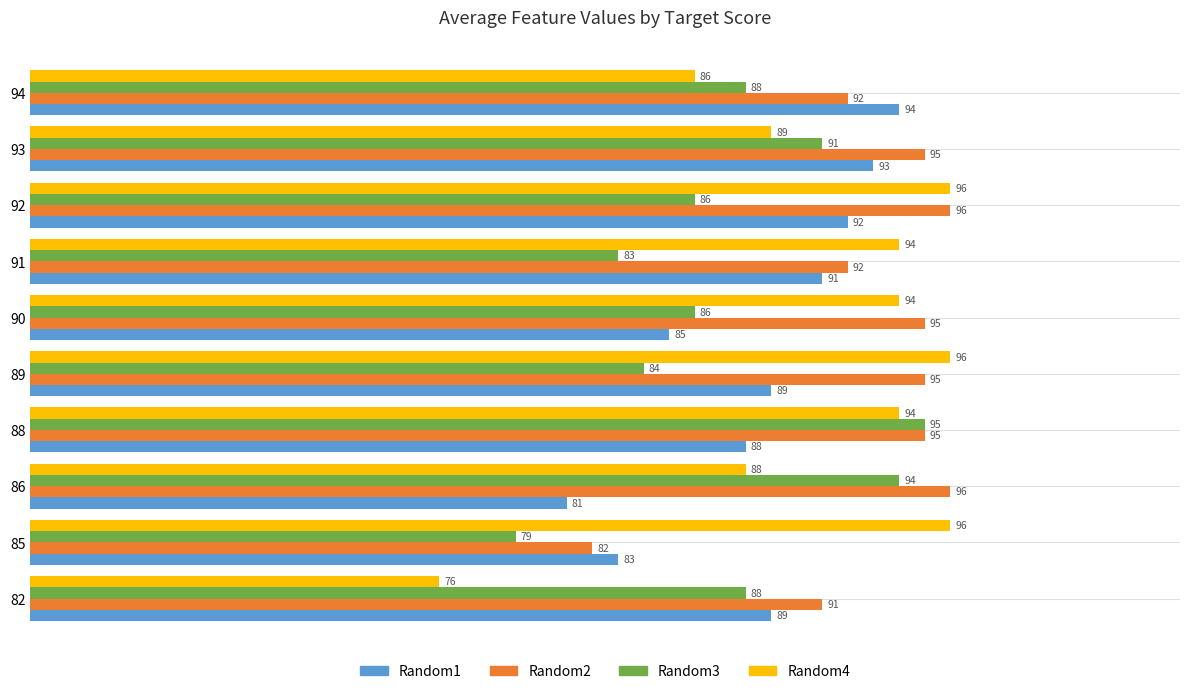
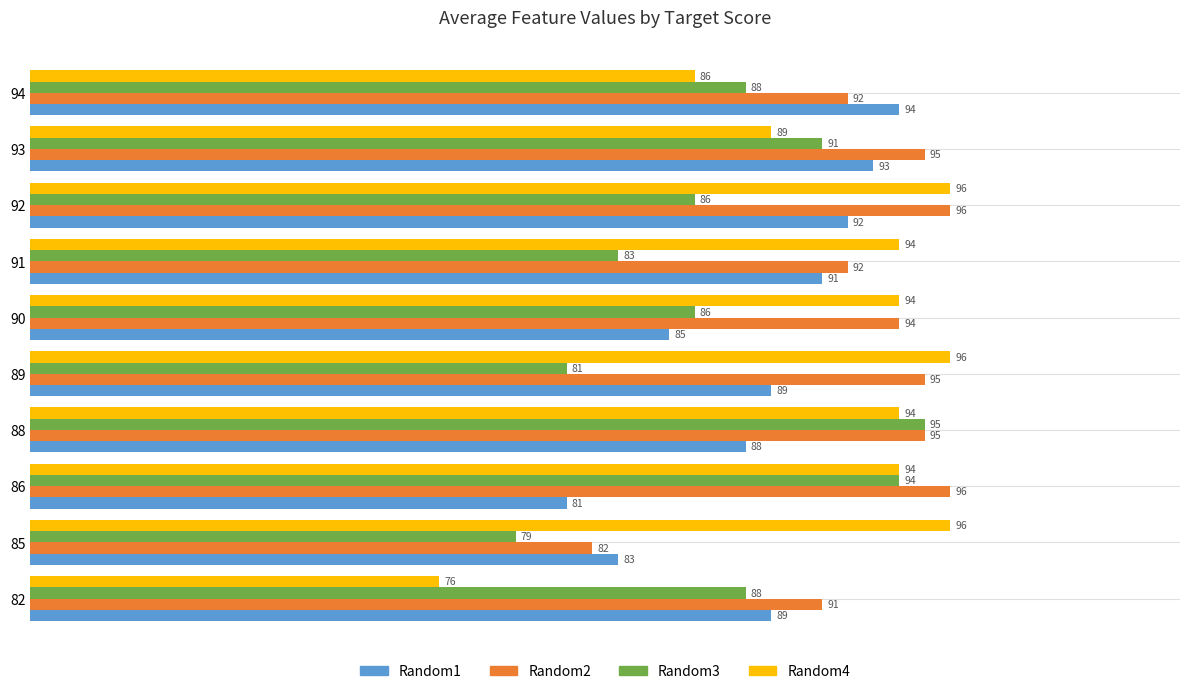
Random2, 90: 95 -> 94
Random3, 89: 84 -> 81
Random4, 86: 88 -> 94
